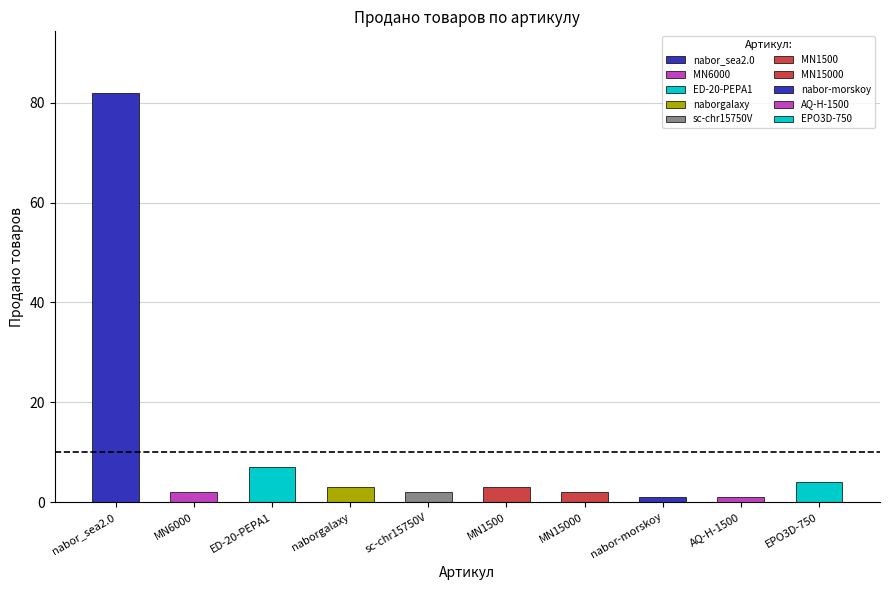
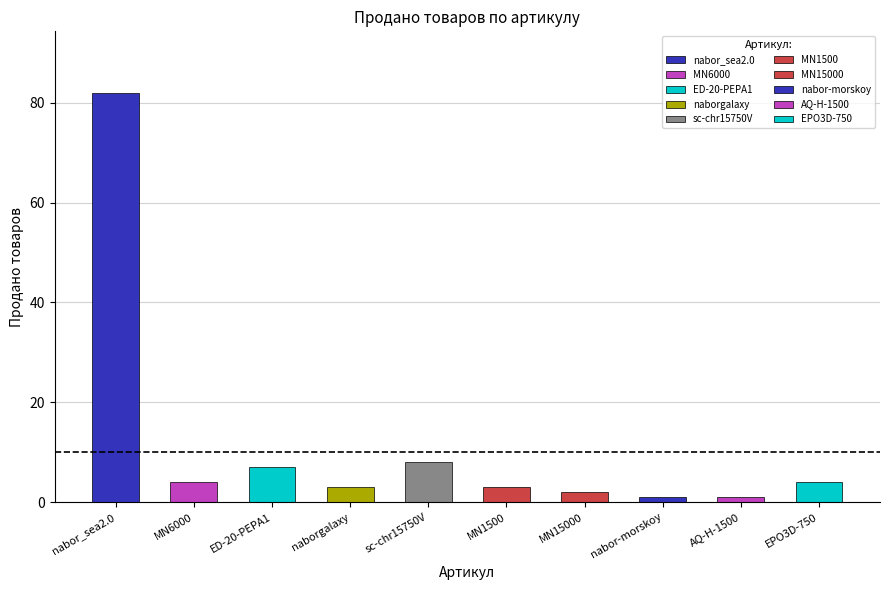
MN6000: 2 -> 4
sc-chr15750V: 2 -> 8
